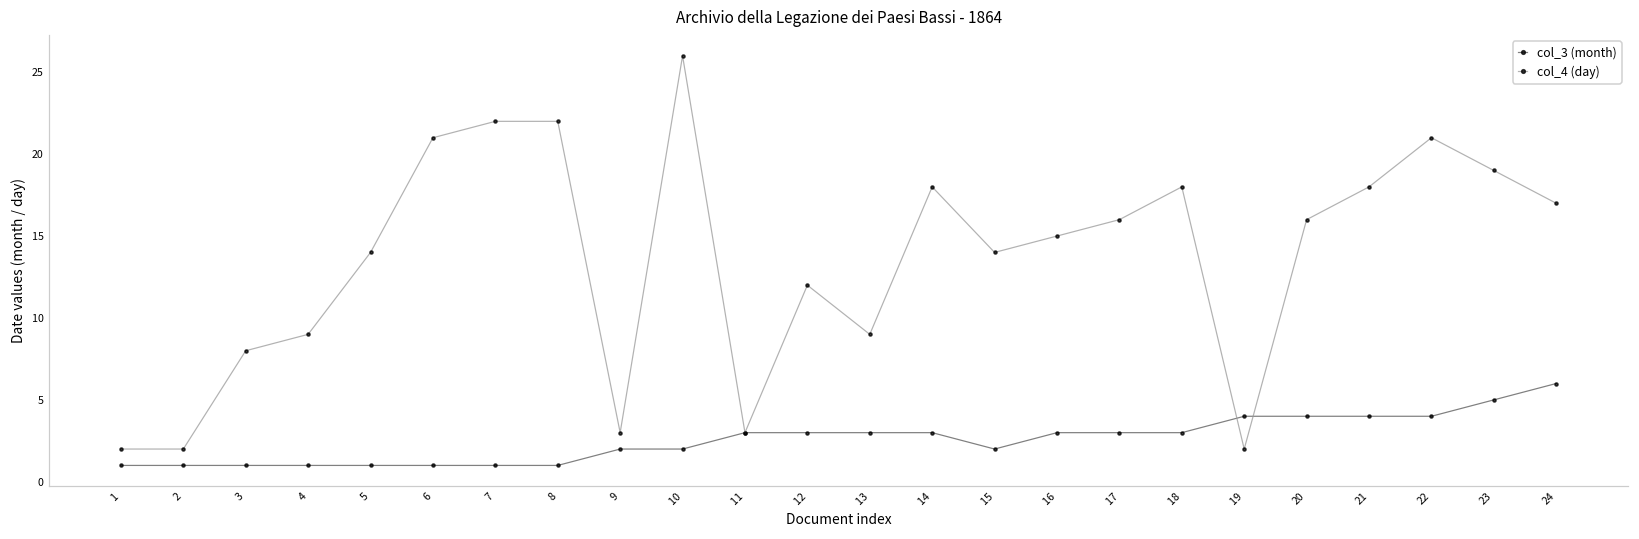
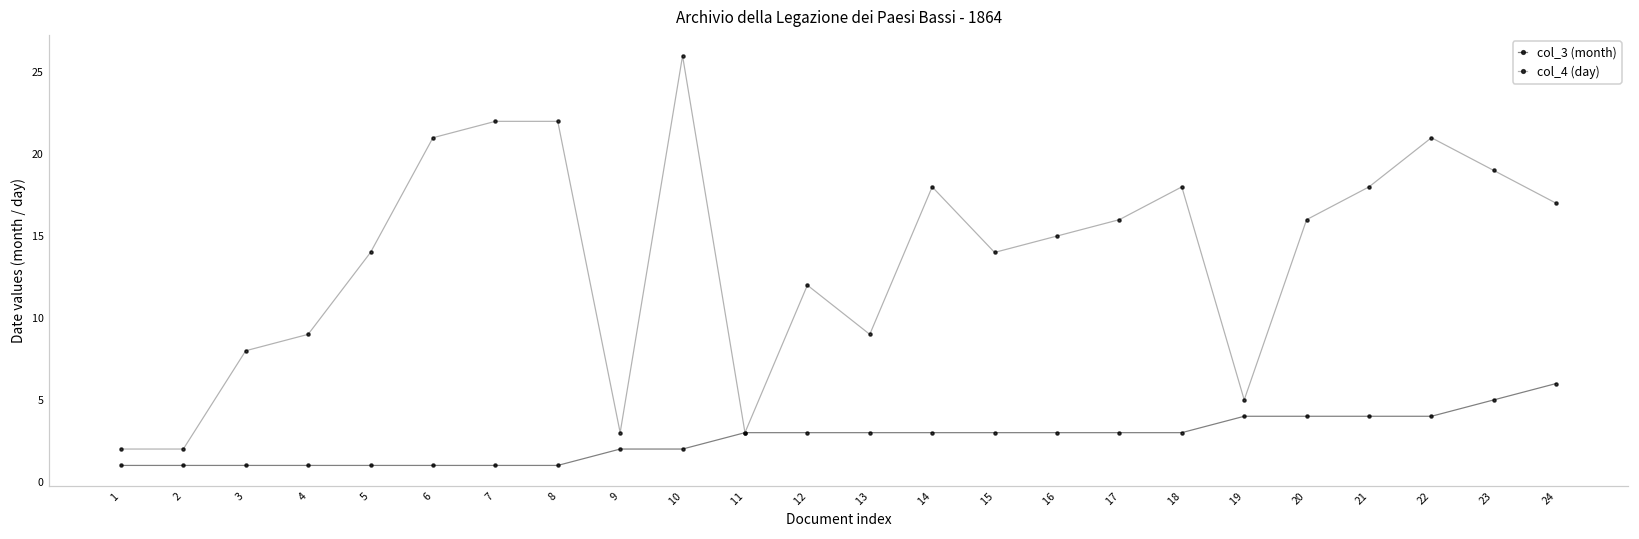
col_3 (month), 15: 2 -> 3
col_4 (day), 19: 2 -> 5
